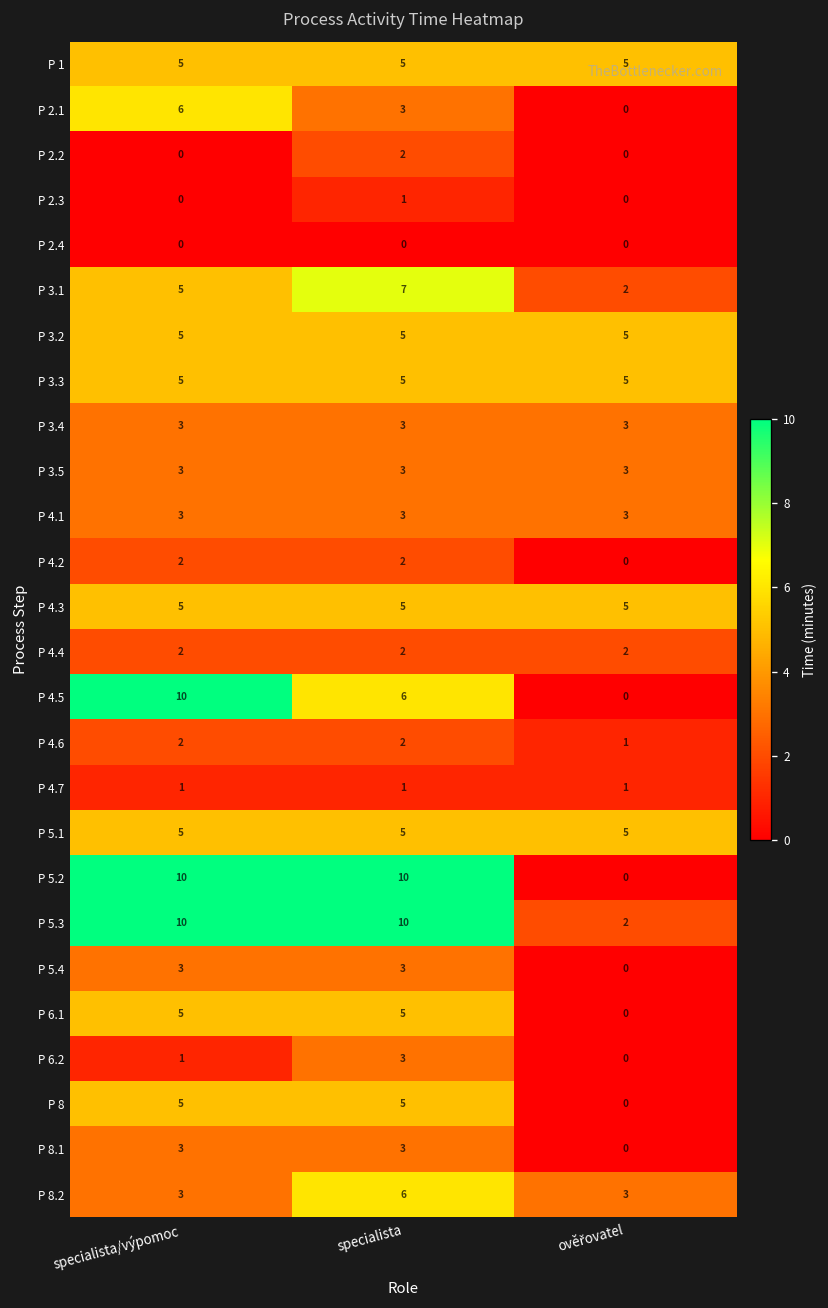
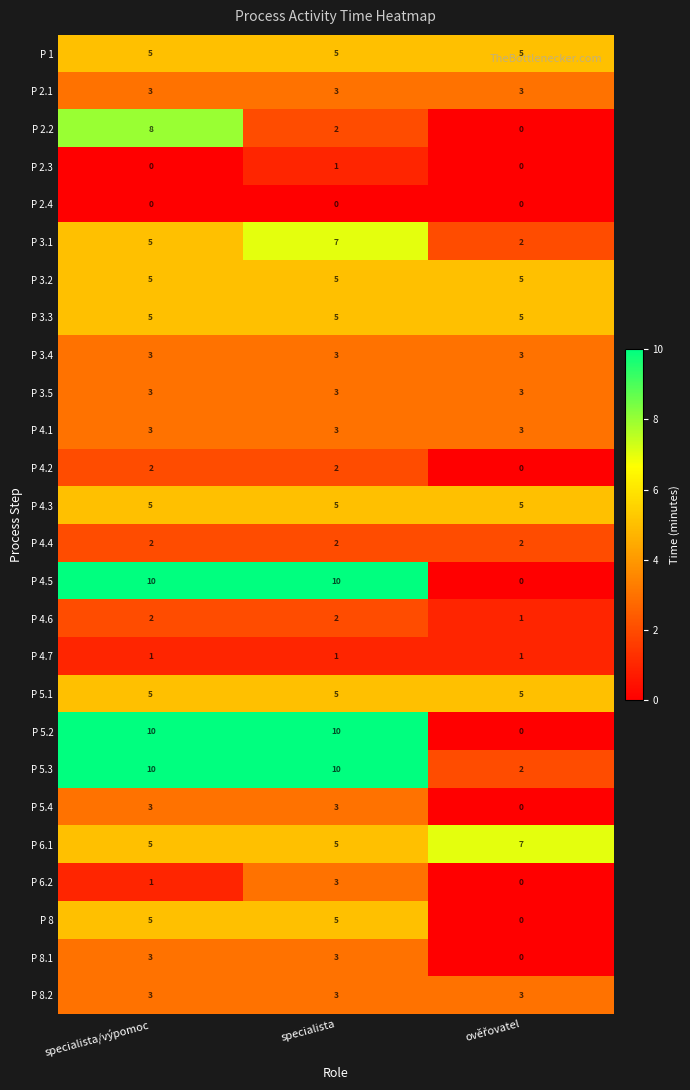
P 2.1, specialista/výpomoc: 6 -> 3
P 2.1, ověřovatel: 0 -> 3
P 2.2, specialista/výpomoc: 0 -> 8
P 4.5, specialista: 6 -> 10
P 6.1, ověřovatel: 0 -> 7
P 8.2, specialista: 6 -> 3
